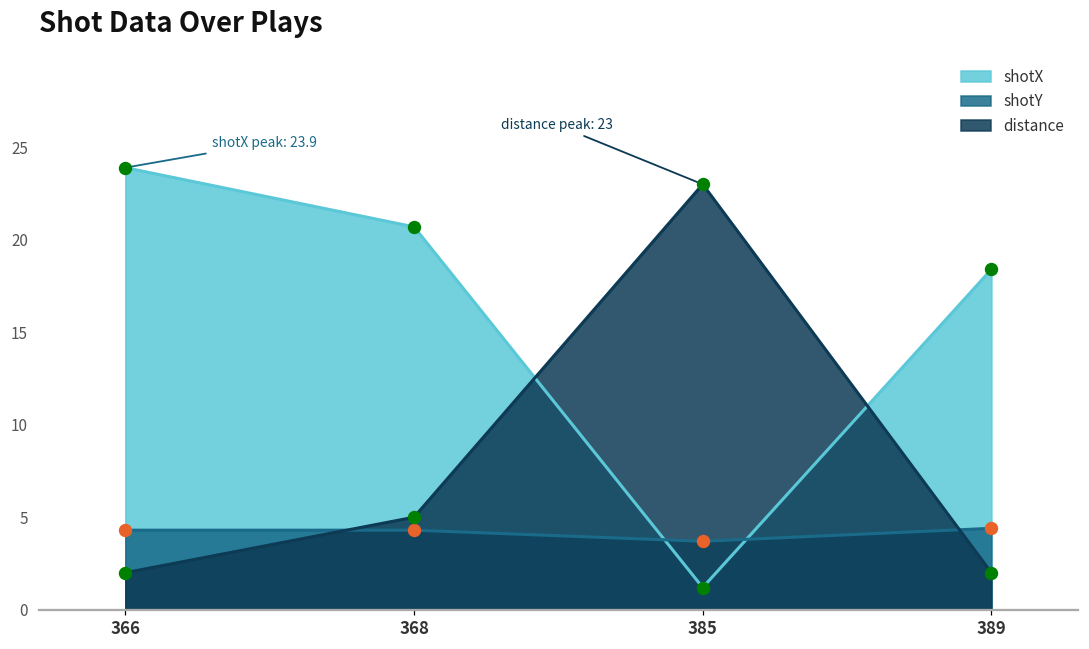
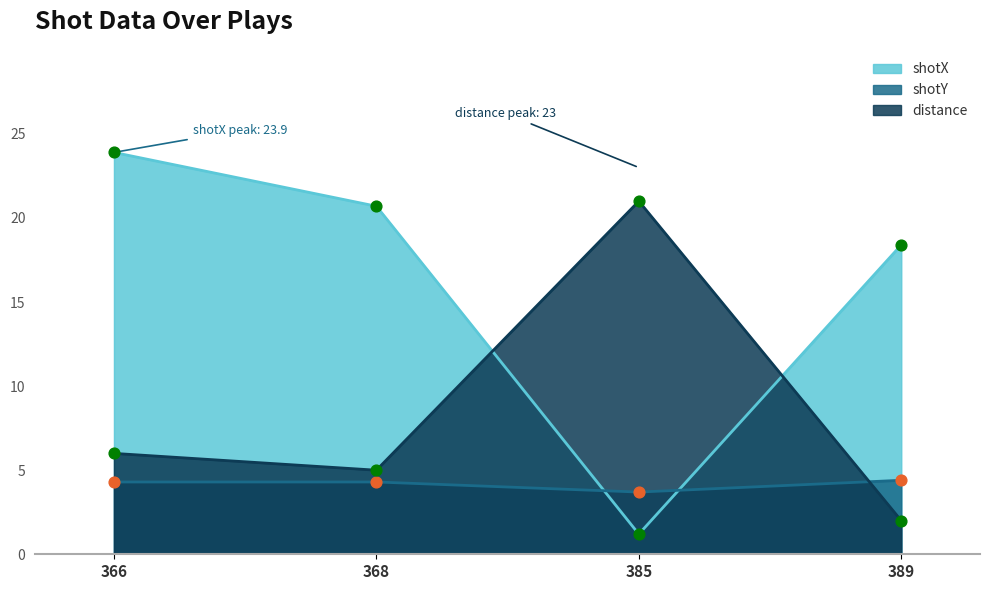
distance, 366: 2 -> 6
distance, 385: 23 -> 21
